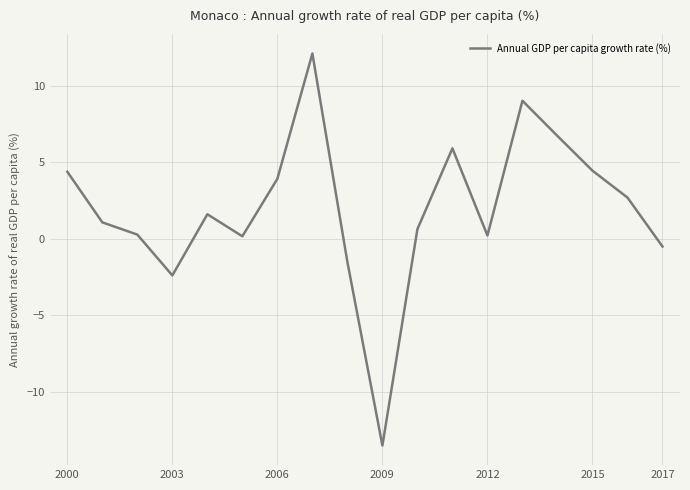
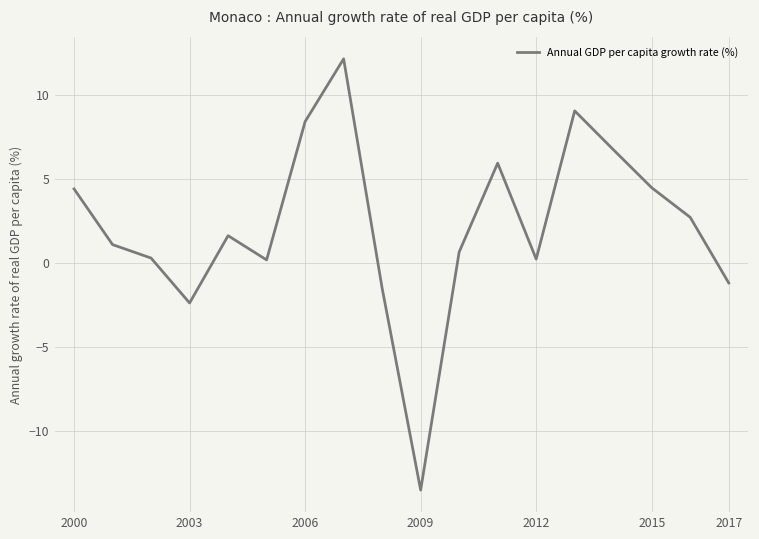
2006: 3.9 -> 8.4
2017: -0.5 -> -1.2
